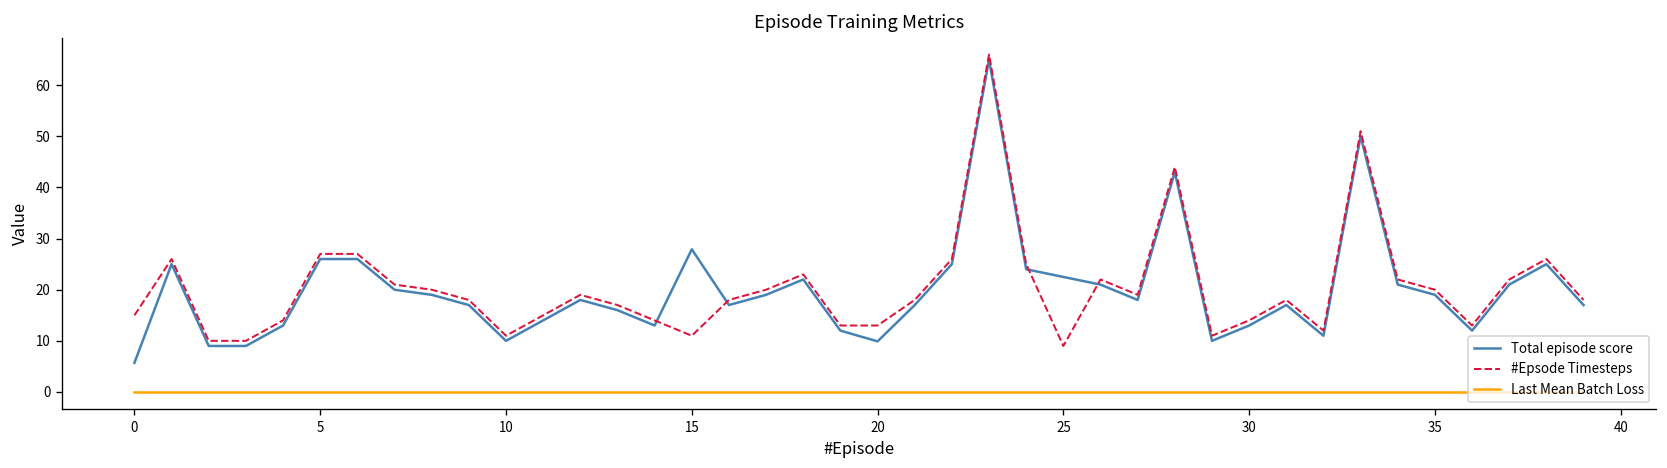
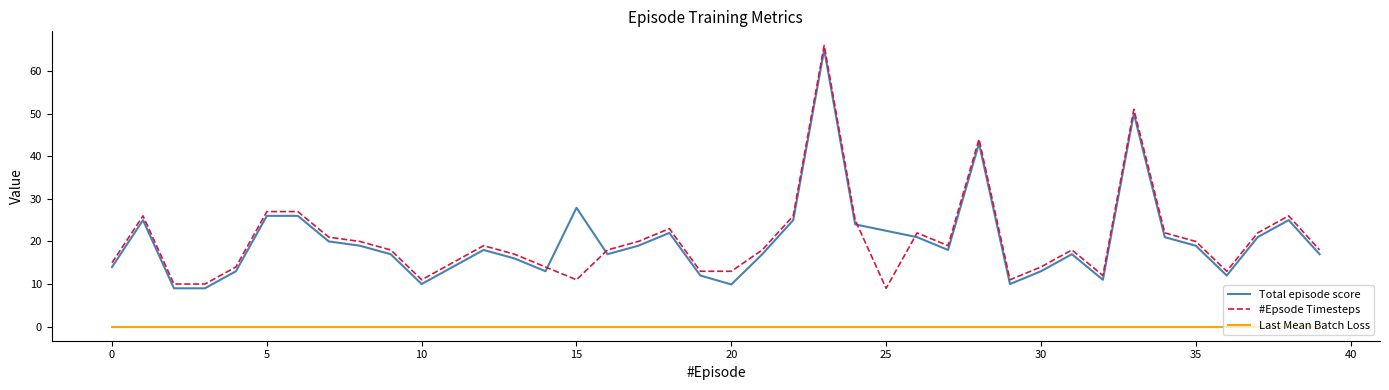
Total episode score, 0: 6 -> 14
